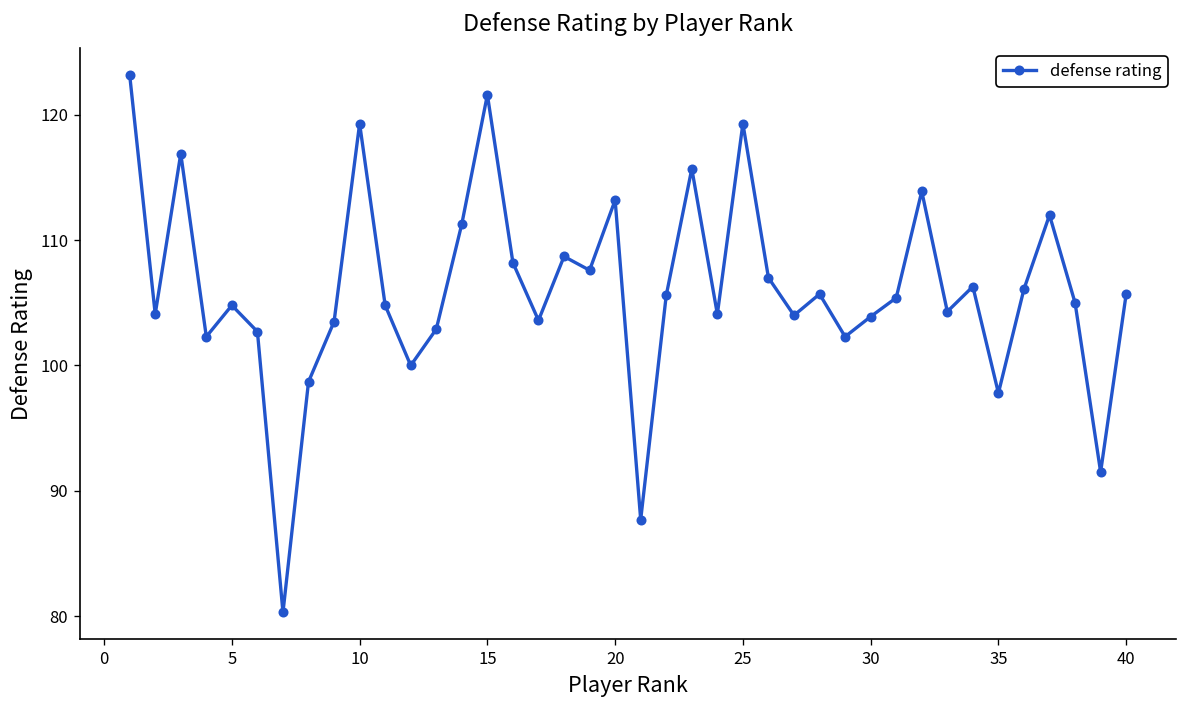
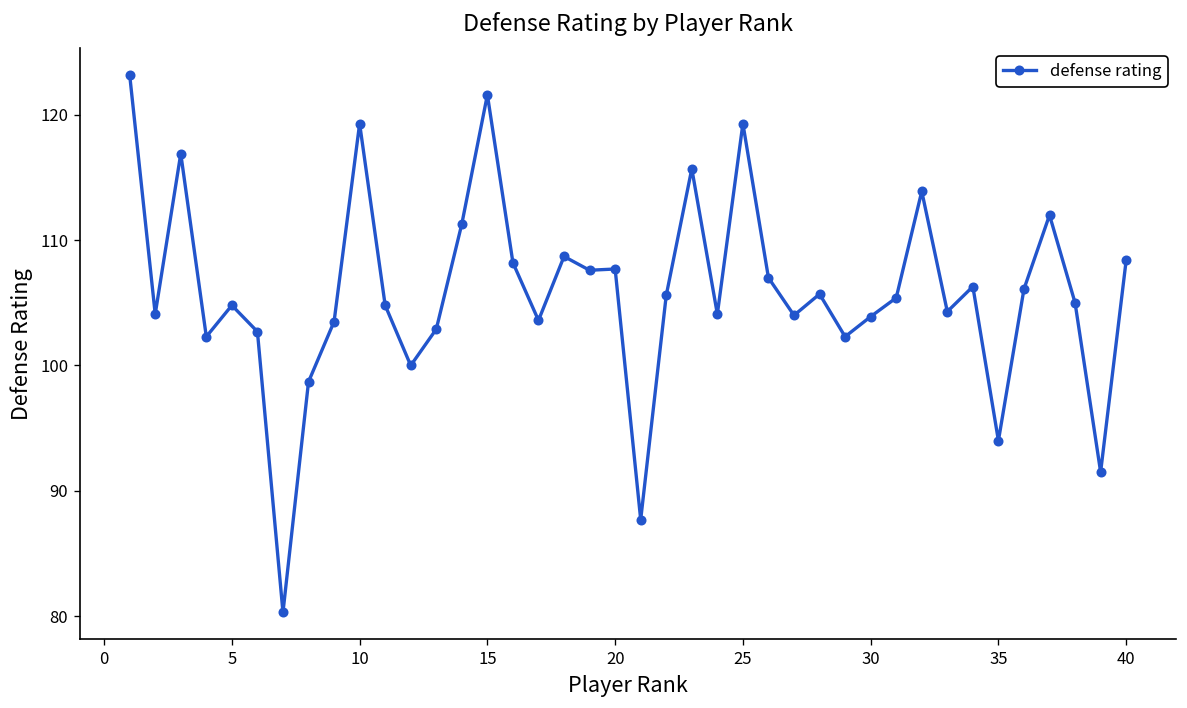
20: 113.2 -> 107.7
35: 97.8 -> 94.0
40: 105.7 -> 108.4
